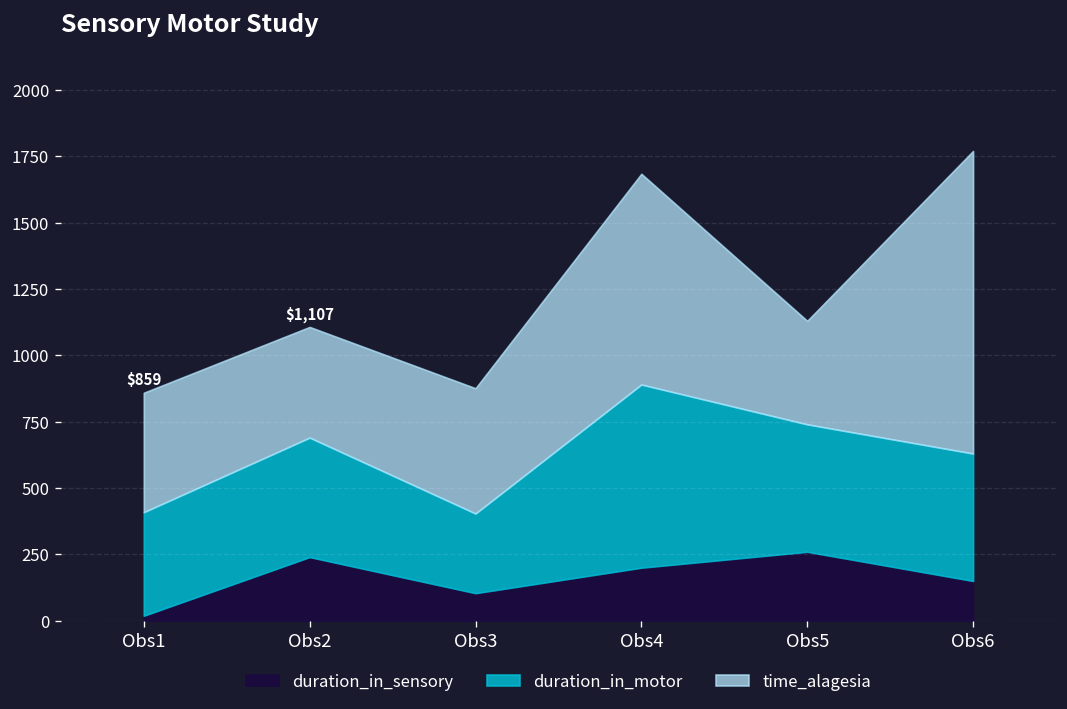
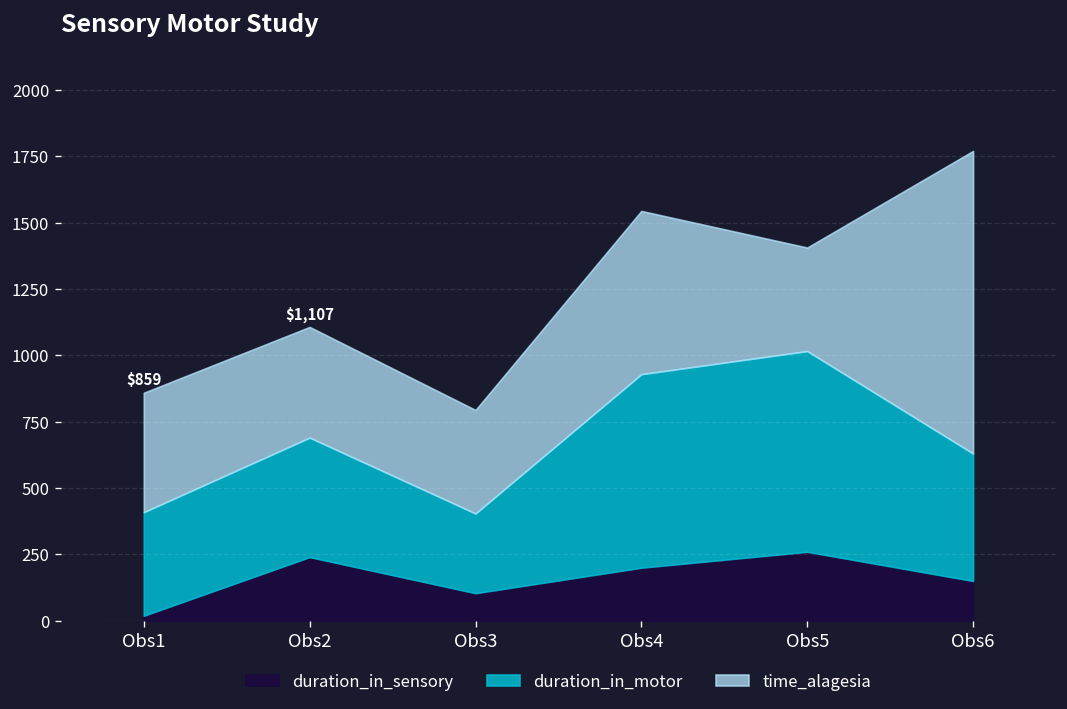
time_alagesia, Obs3: 470 -> 390
duration_in_motor, Obs4: 690 -> 730
time_alagesia, Obs4: 790 -> 620
duration_in_motor, Obs5: 480 -> 760
